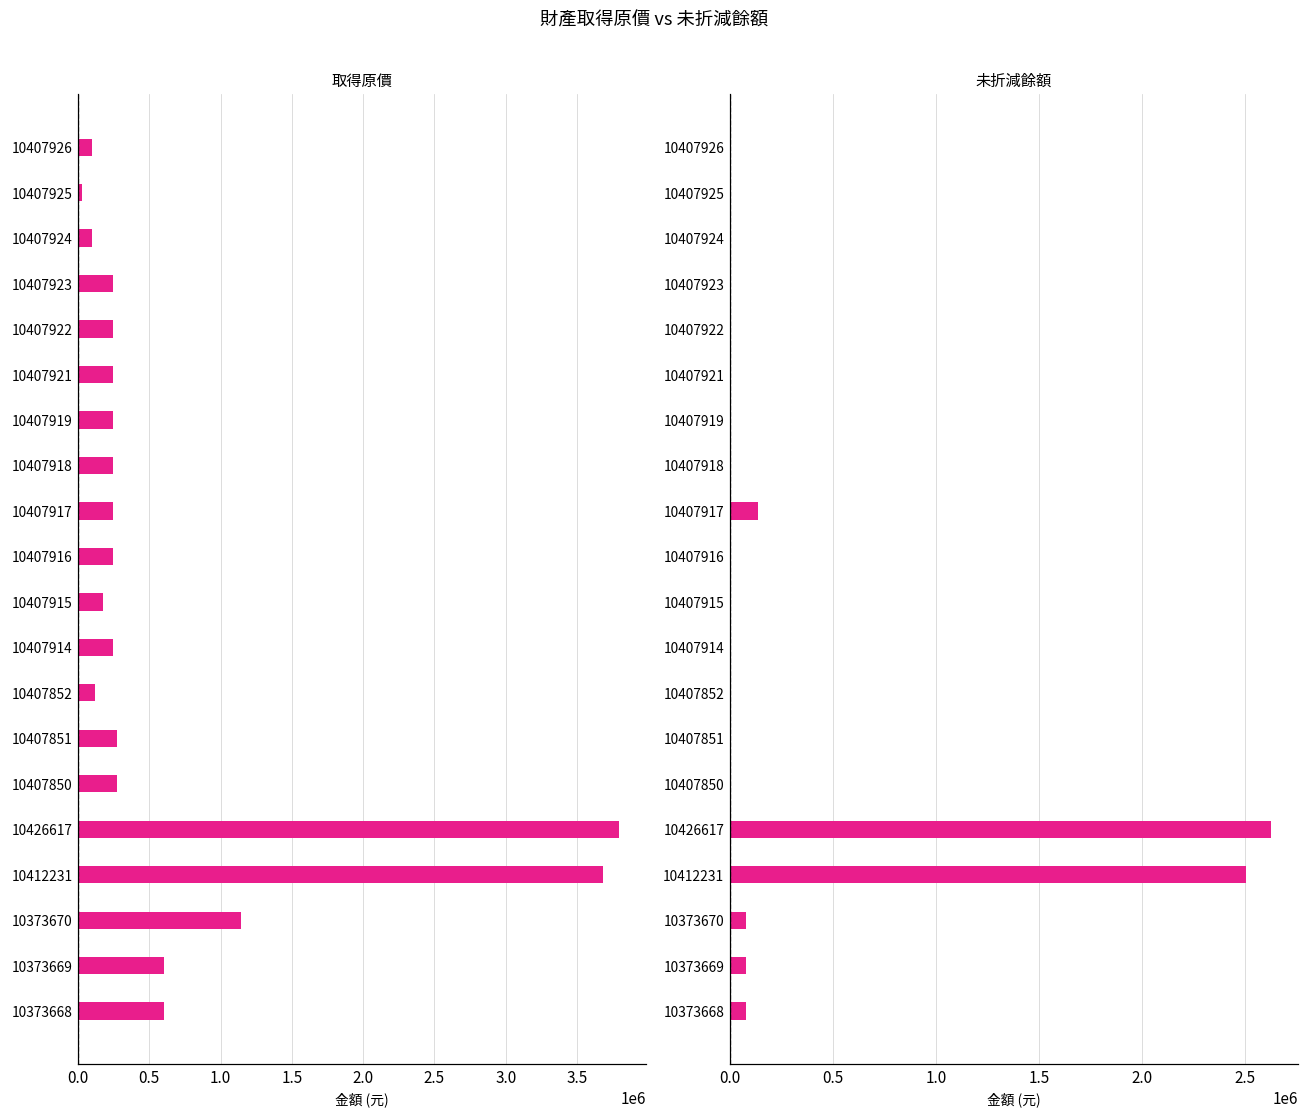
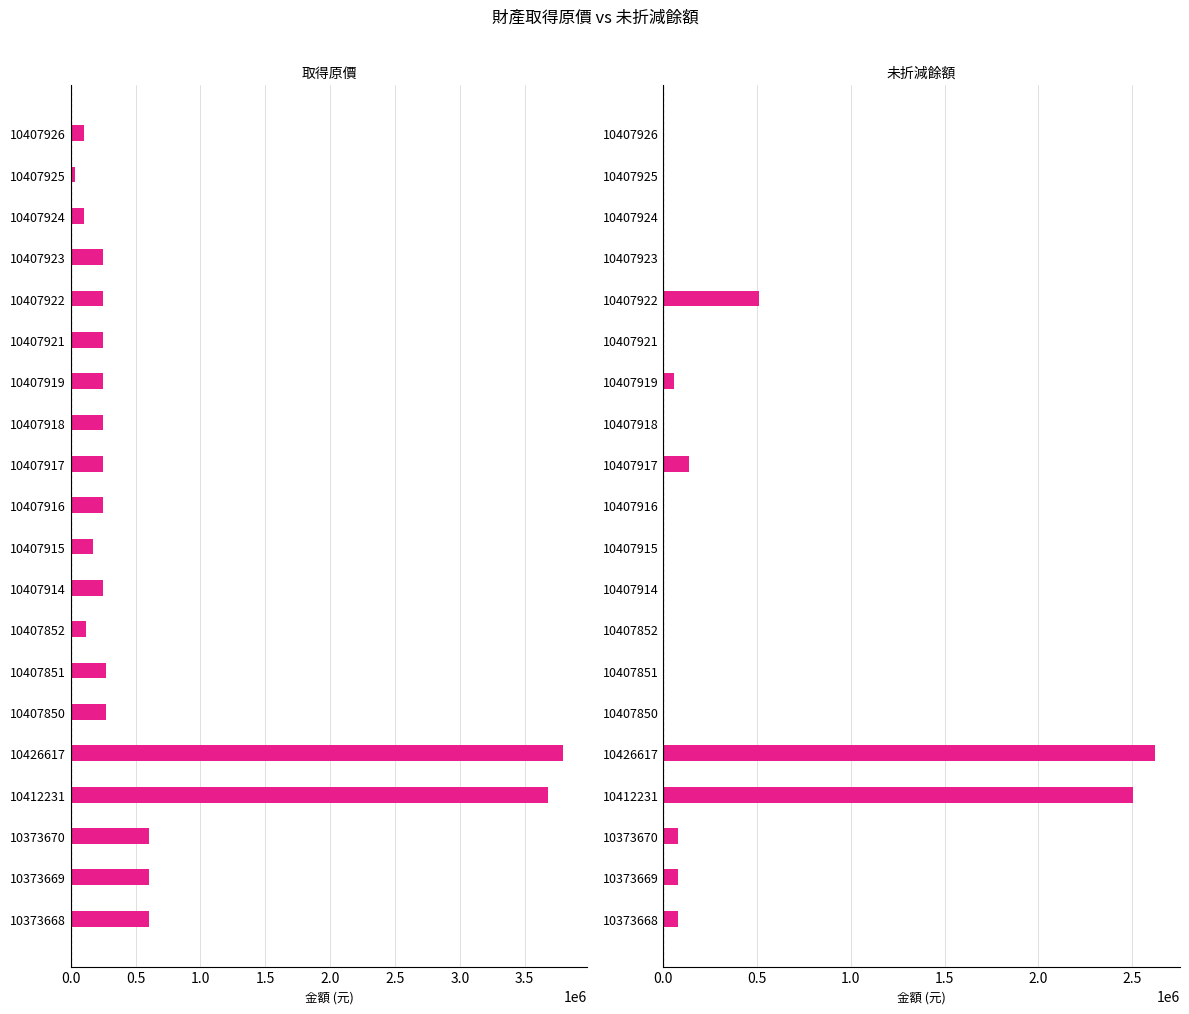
取得原價, 10373670: 1140000 -> 600000
未折減餘額, 10407922: 0 -> 510000
未折減餘額, 10407919: 0 -> 60000
